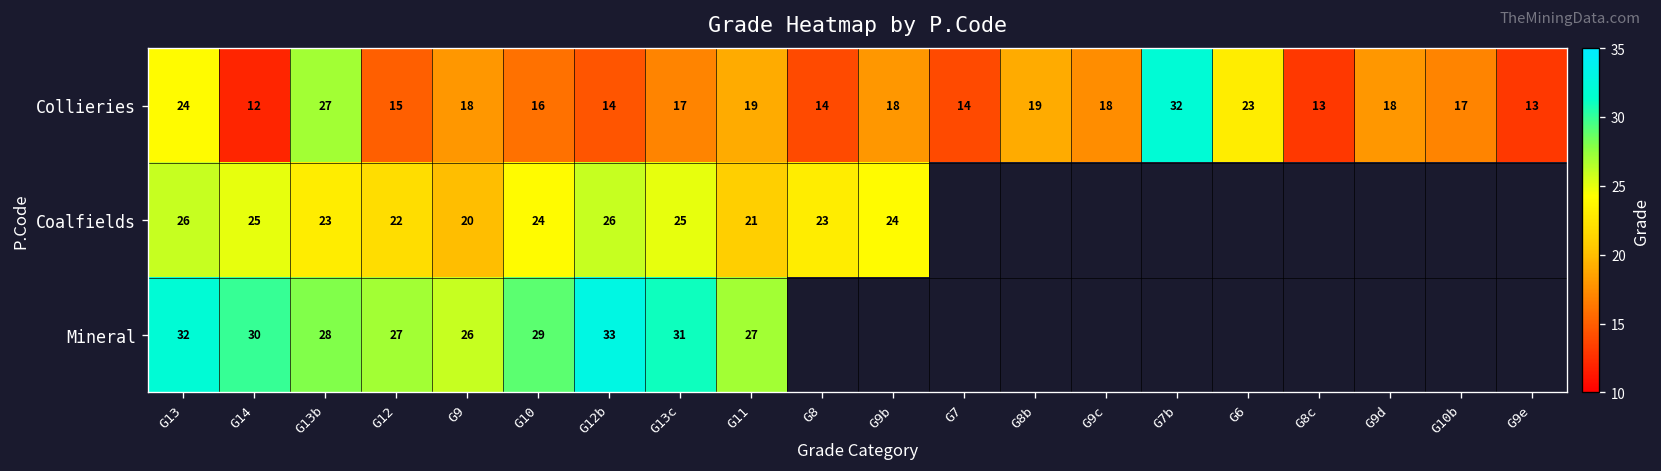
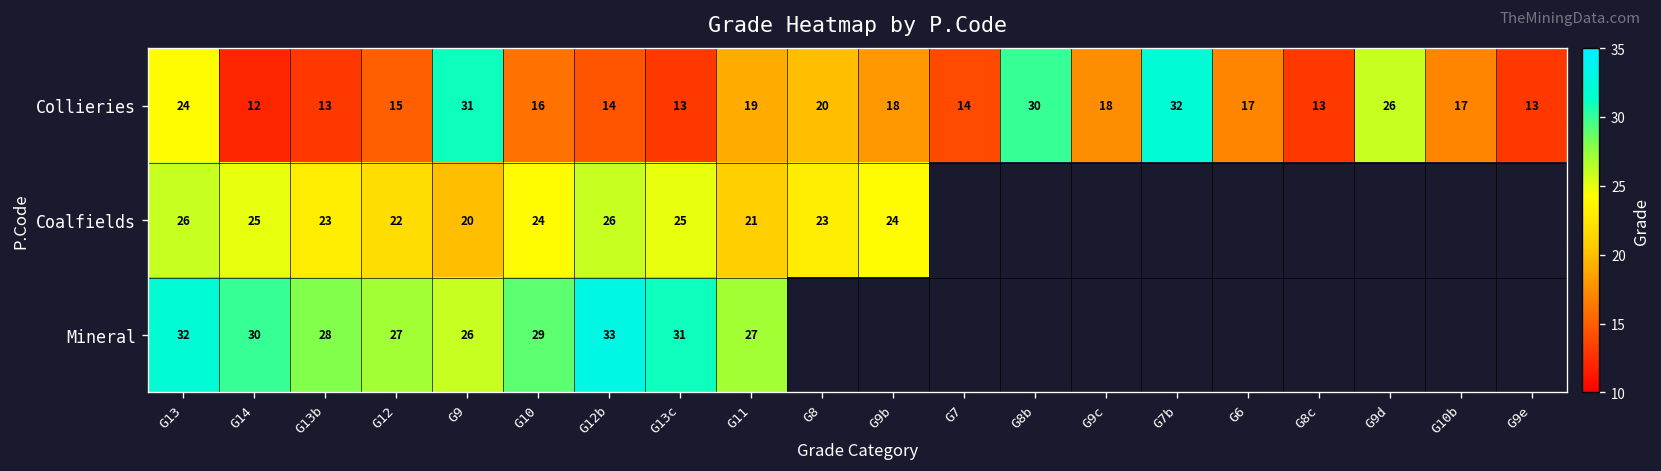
Collieries, G13b: 27 -> 13
Collieries, G9: 18 -> 31
Collieries, G13c: 17 -> 13
Collieries, G8: 14 -> 20
Collieries, G8b: 19 -> 30
Collieries, G6: 23 -> 17
Collieries, G9d: 18 -> 26
